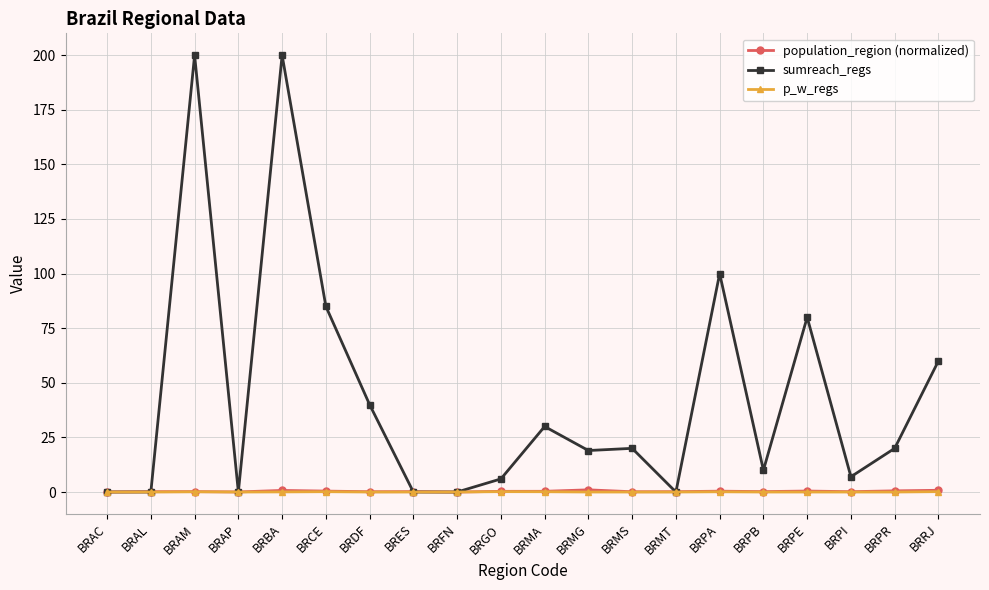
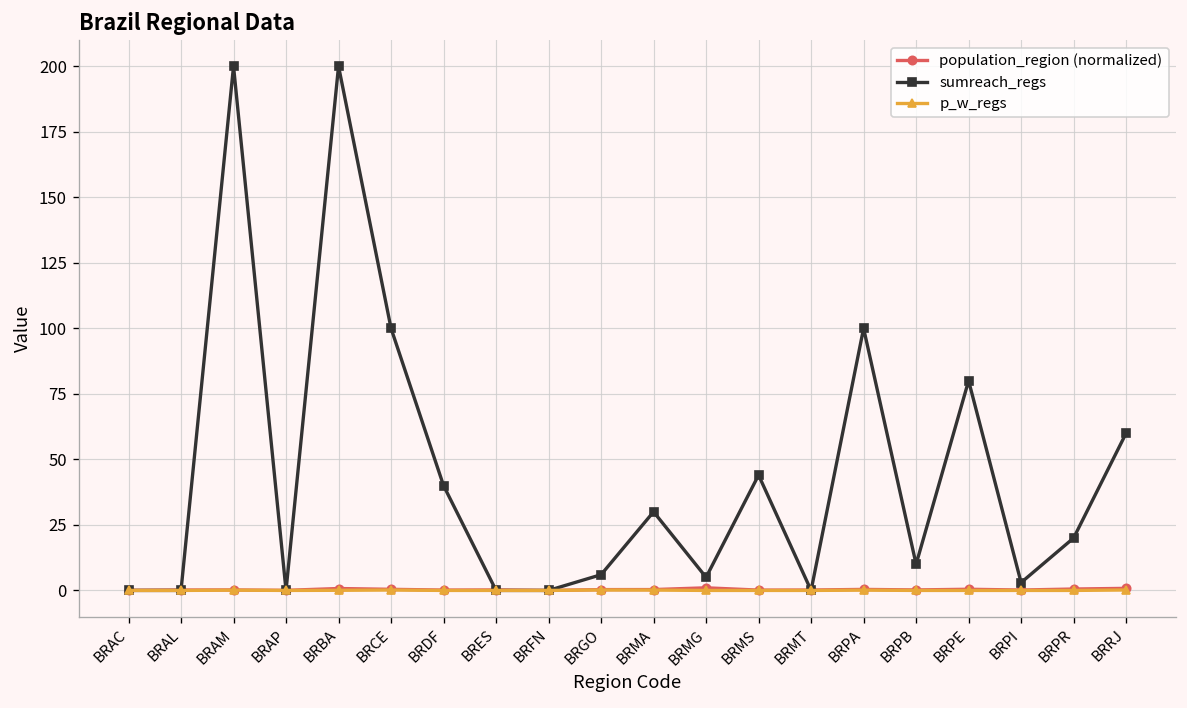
sumreach_regs, BRCE: 85 -> 100
sumreach_regs, BRMG: 19 -> 5
sumreach_regs, BRMS: 20 -> 44
sumreach_regs, BRPI: 7 -> 3
